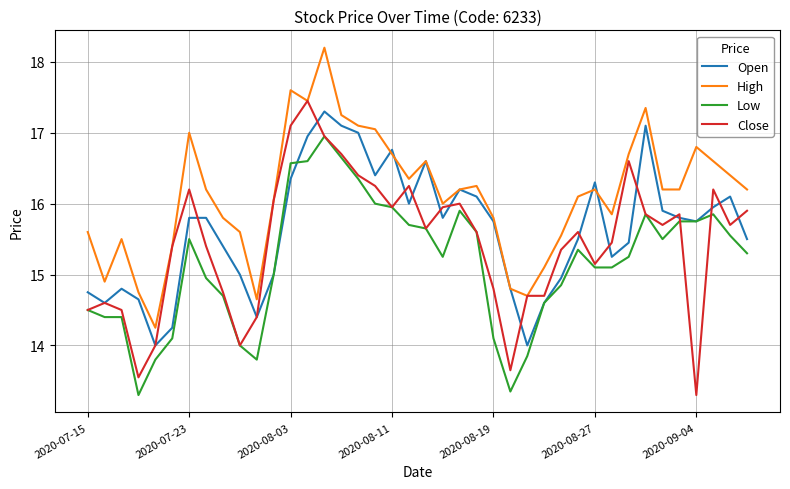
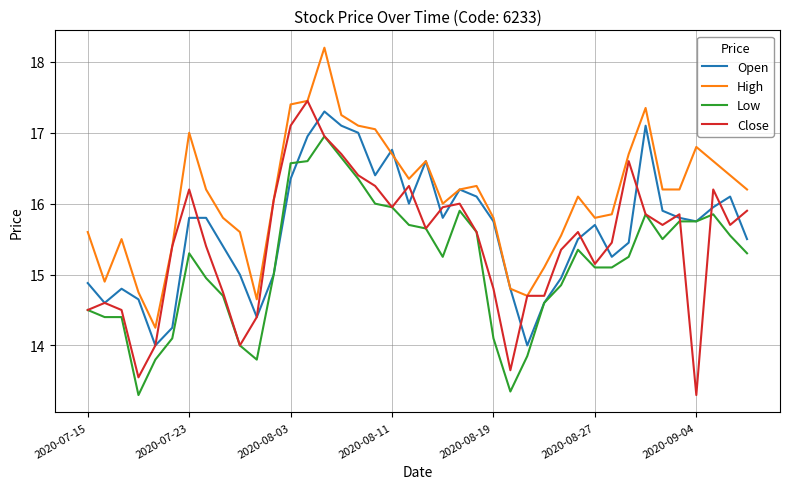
Open, 2020-07-15: 14.8 -> 14.9
Low, 2020-07-23: 15.5 -> 15.3
High, 2020-08-03: 17.6 -> 17.4
Open, 2020-08-27: 16.3 -> 15.7
High, 2020-08-27: 16.2 -> 15.8
